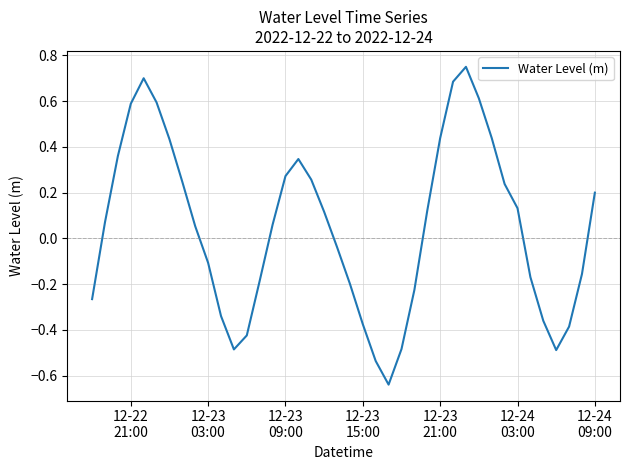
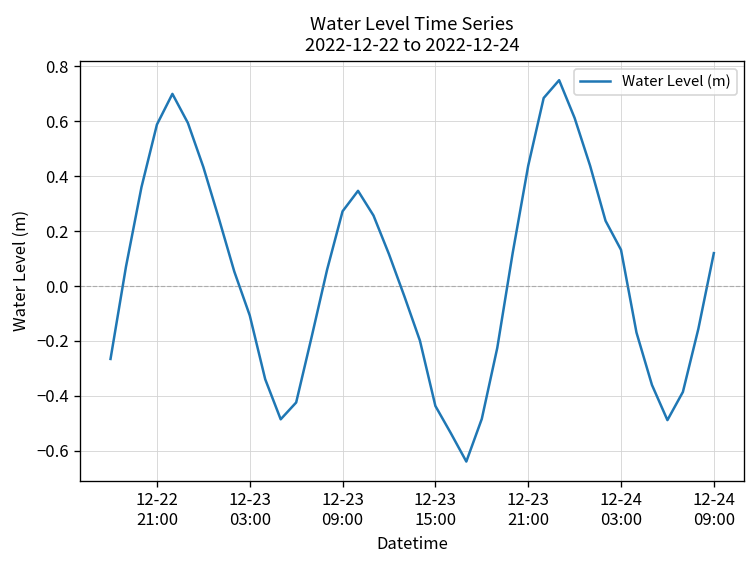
12-23 15:00: -0.38 -> -0.44
12-24 09:00: 0.20 -> 0.12
